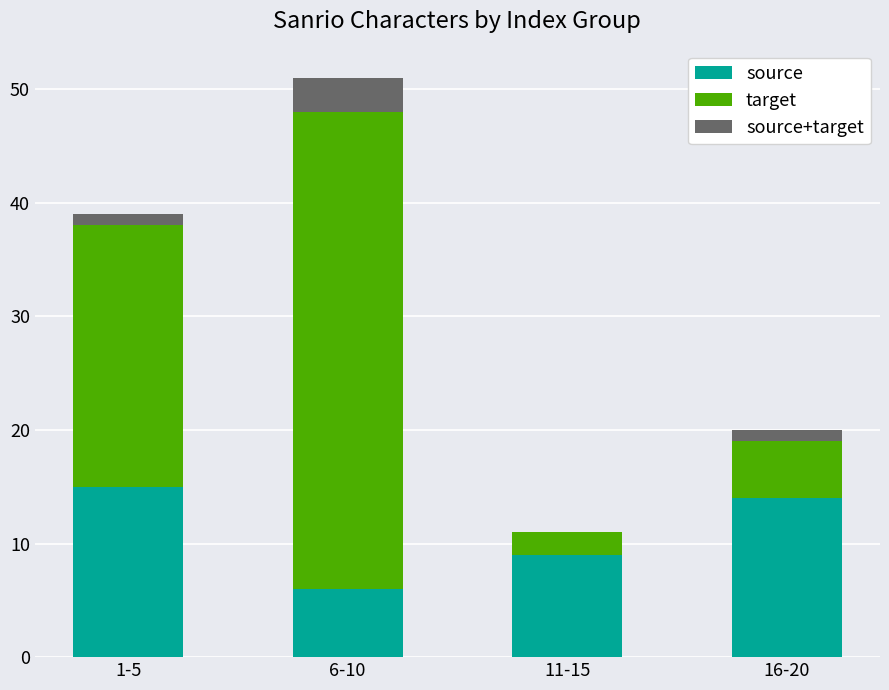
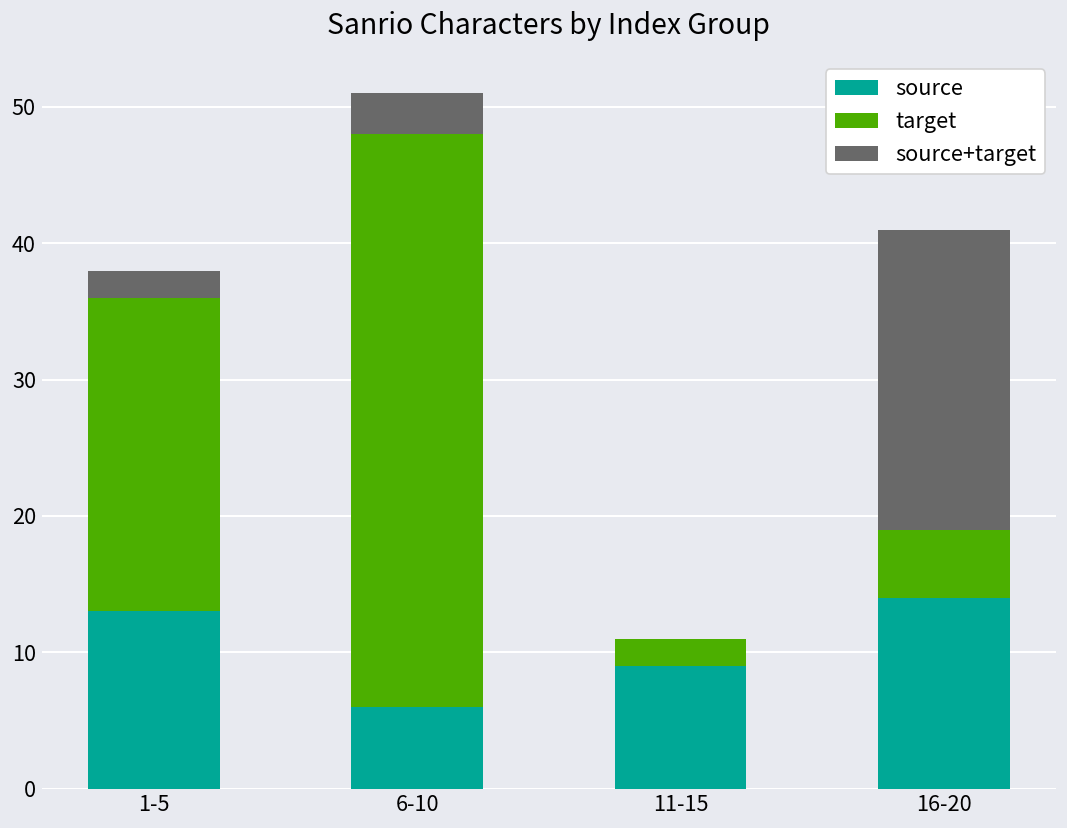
source, 1-5: 15 -> 13
source+target, 1-5: 1 -> 2
source+target, 16-20: 1 -> 22
